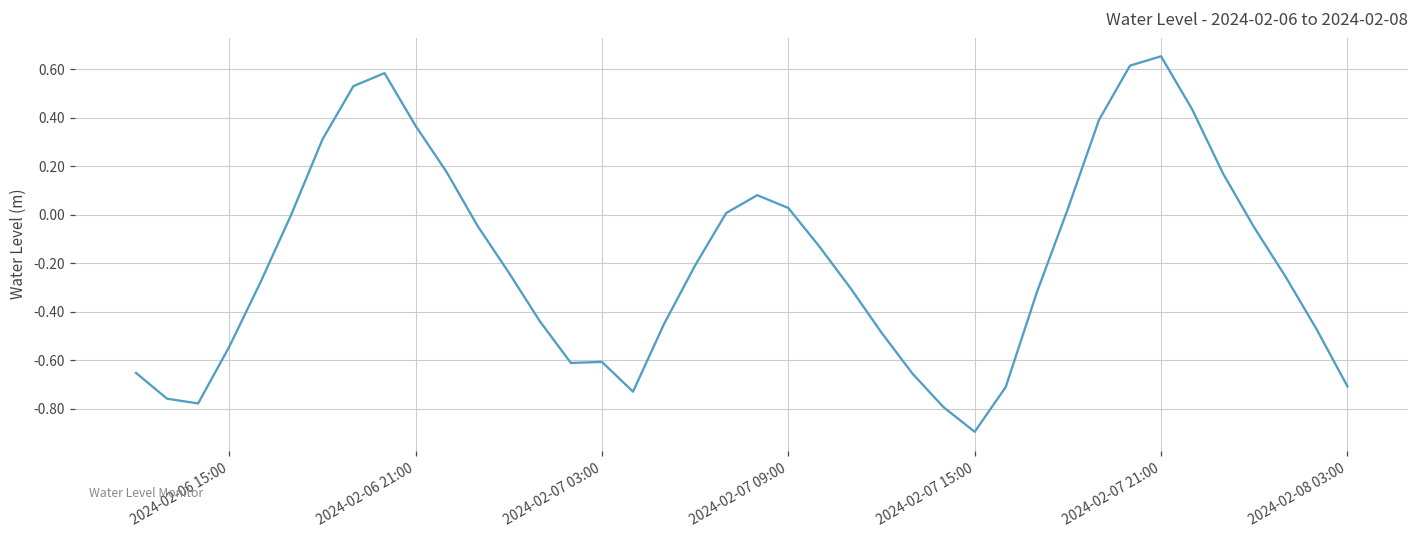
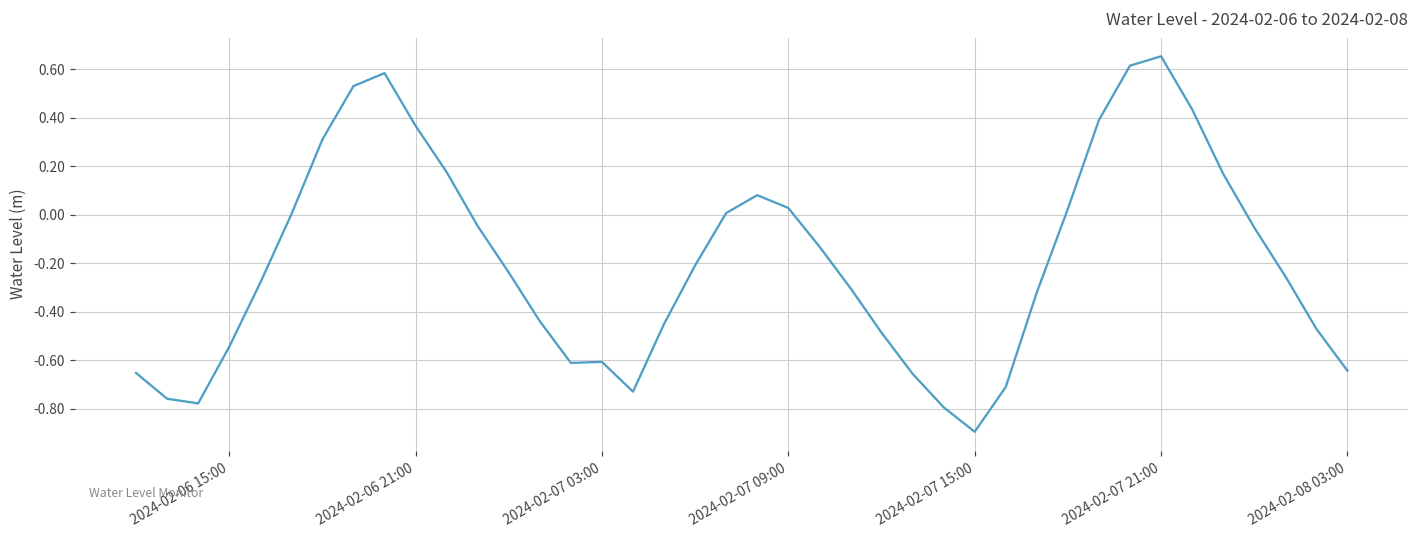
2024-02-08 03:00: -0.71 -> -0.64
